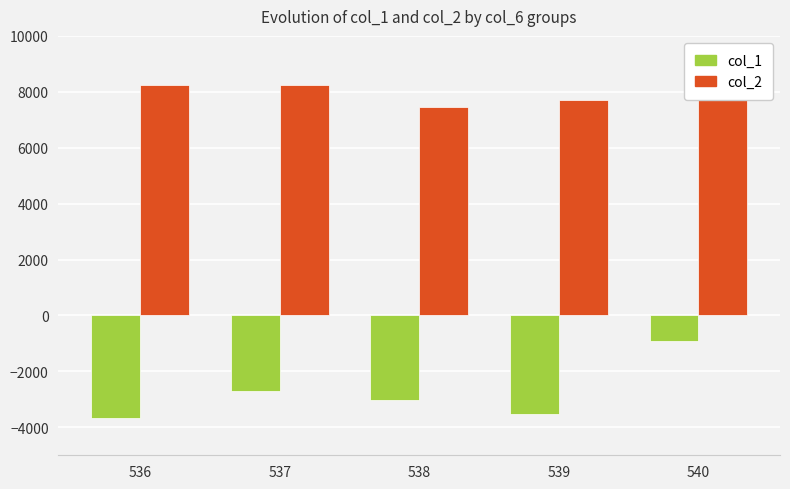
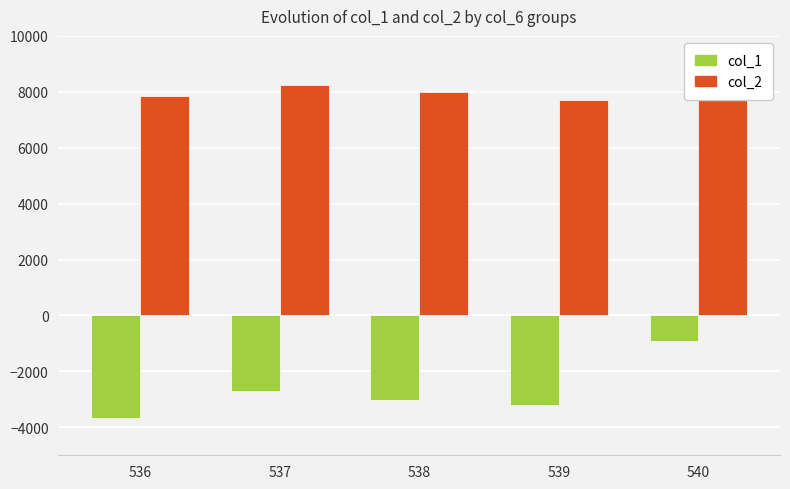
col_2, 536: 8200 -> 7900
col_2, 538: 7500 -> 8000
col_1, 539: -3500 -> -3200
